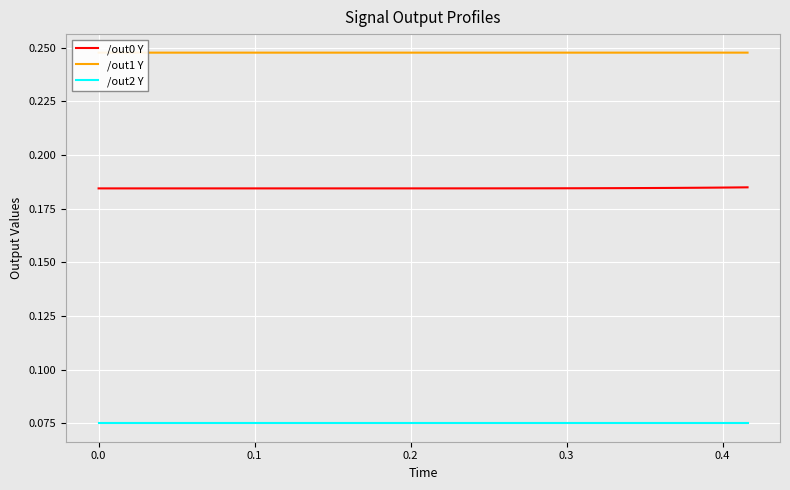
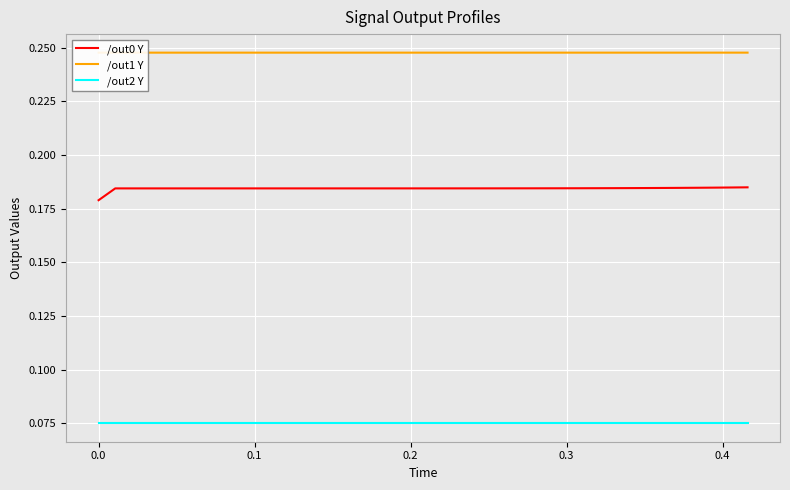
/out0 Y, 0.0: 0.184 -> 0.179
